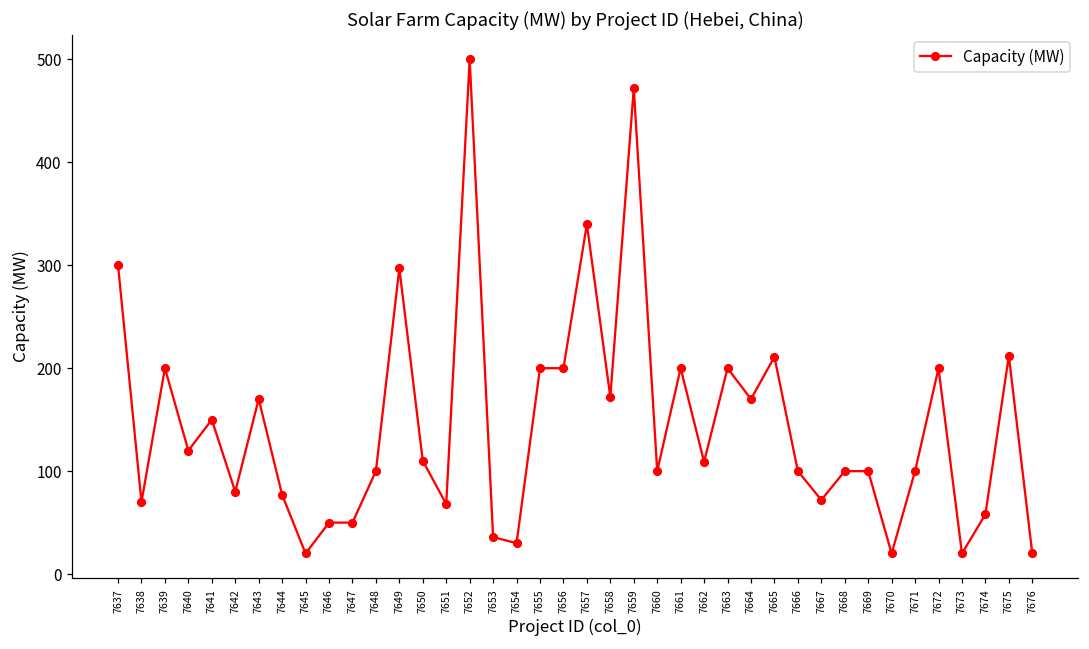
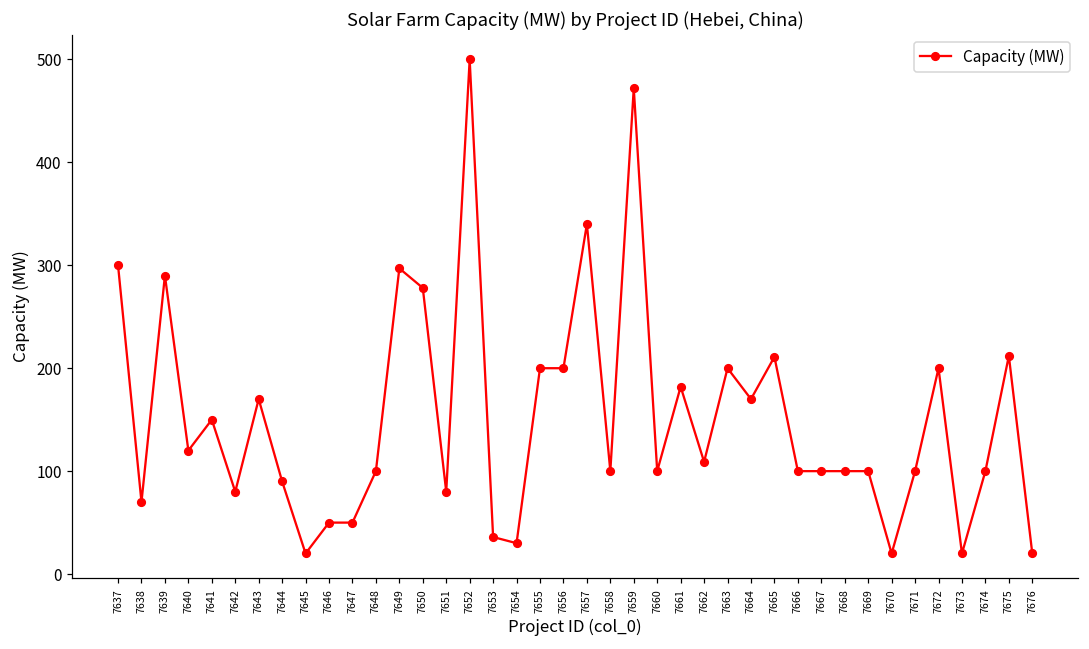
7639: 200 -> 290
7644: 80 -> 90
7650: 110 -> 280
7651: 70 -> 80
7658: 170 -> 100
7661: 200 -> 180
7667: 70 -> 100
7674: 60 -> 100
